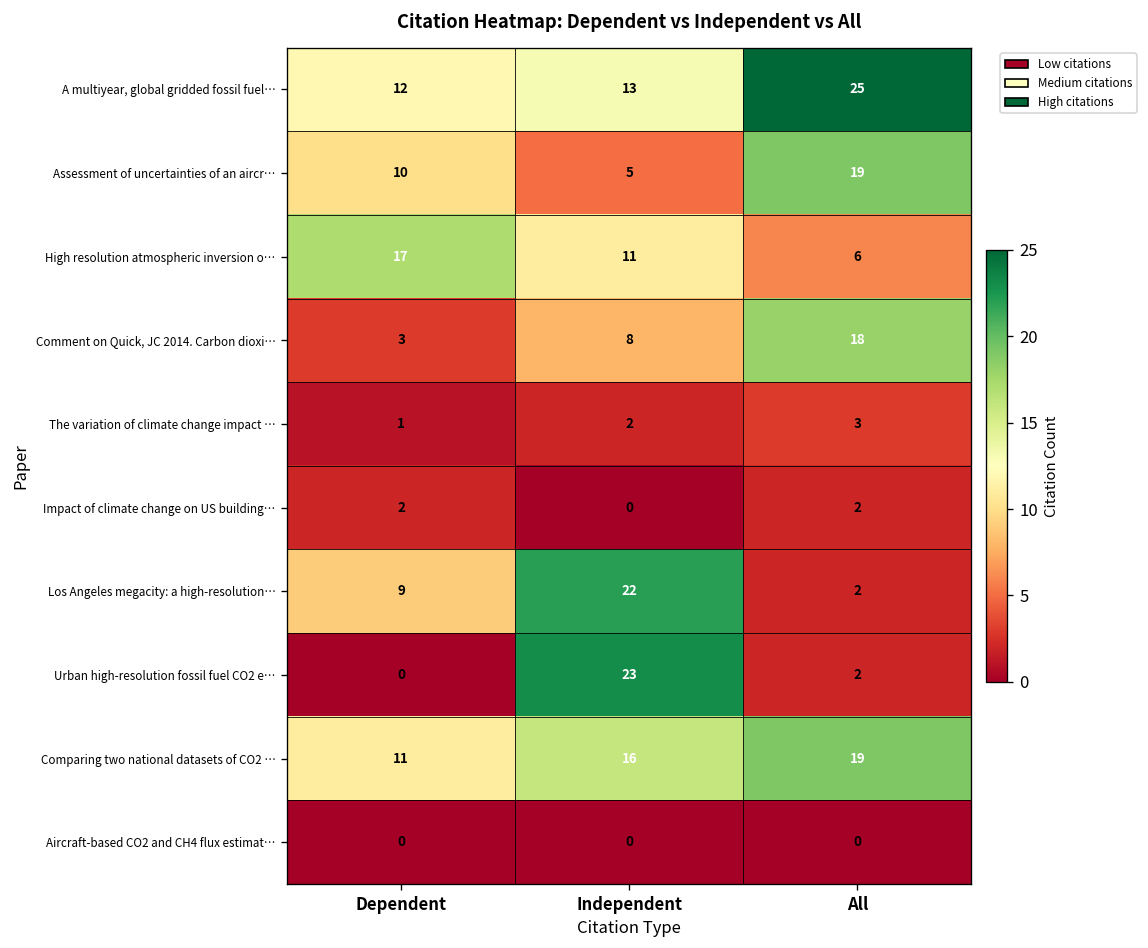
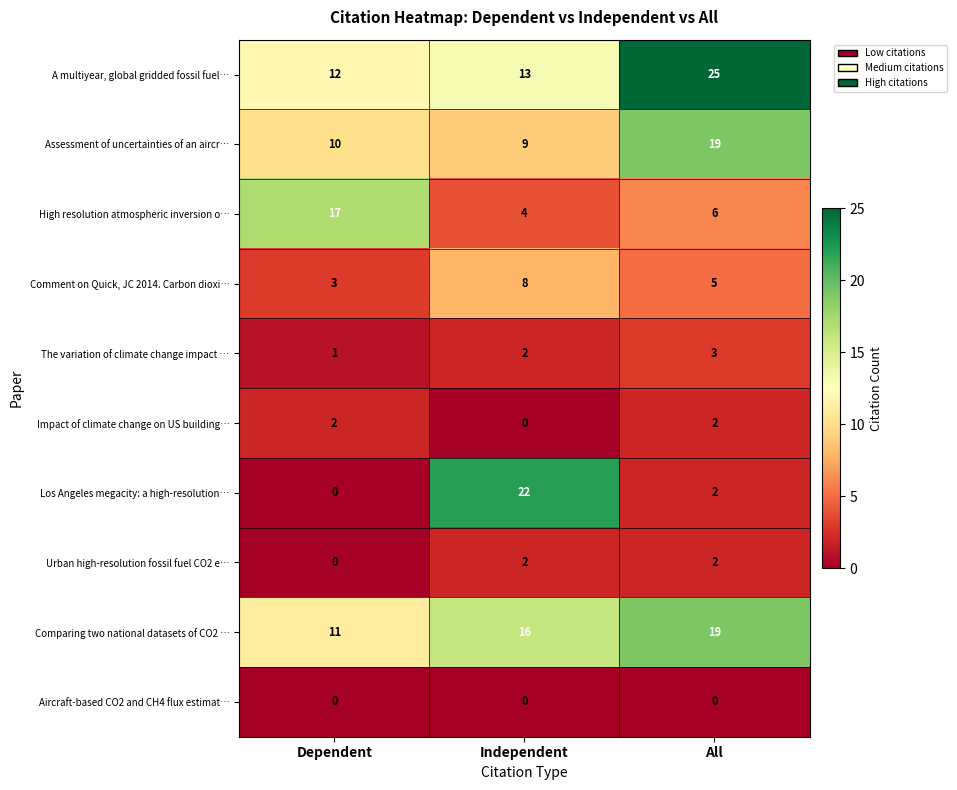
Assessment of uncertainties of an aircr…, Independent: 5 -> 9
High resolution atmospheric inversion o…, Independent: 11 -> 4
Comment on Quick, JC 2014. Carbon dioxi…, All: 18 -> 5
Los Angeles megacity: a high-resolution…, Dependent: 9 -> 0
Urban high-resolution fossil fuel CO2 e…, Independent: 23 -> 2
